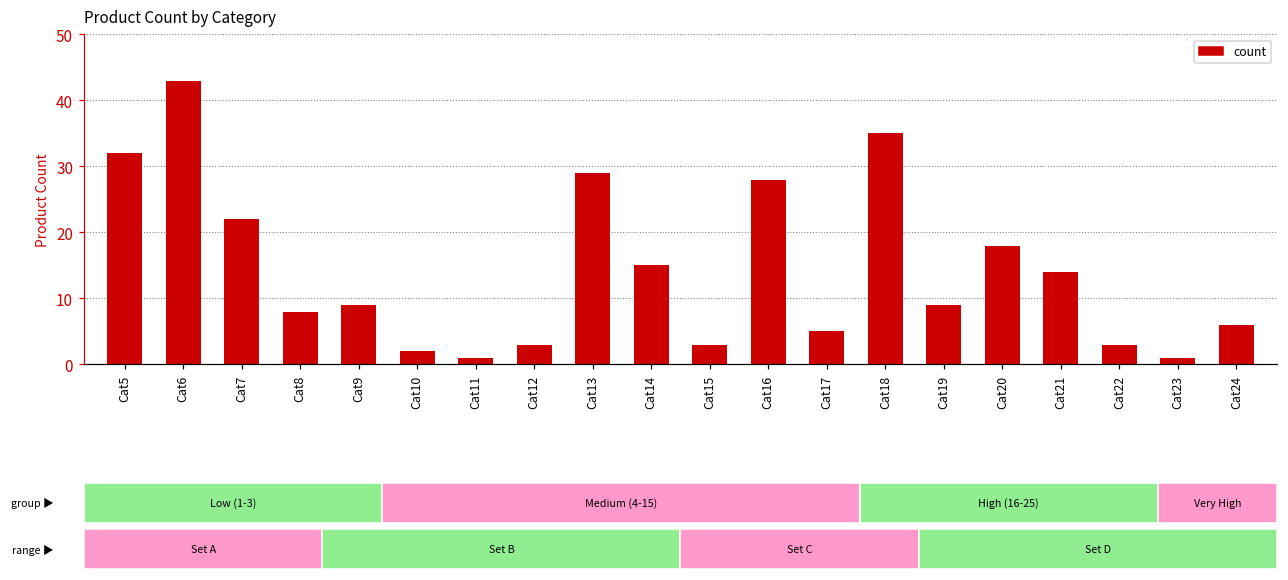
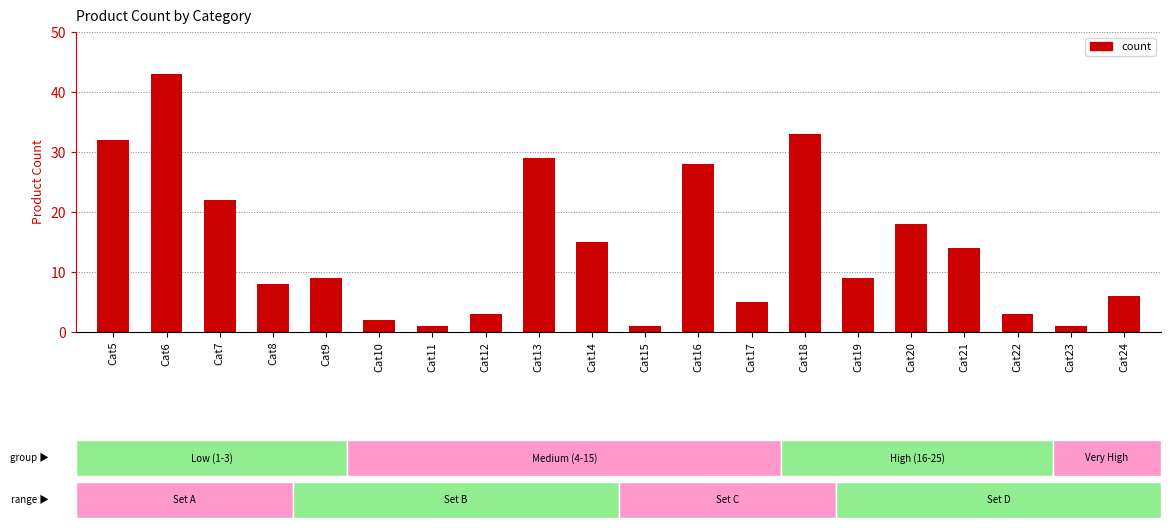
Product Count by Category, Cat15: 3 -> 1
Product Count by Category, Cat18: 35 -> 33
